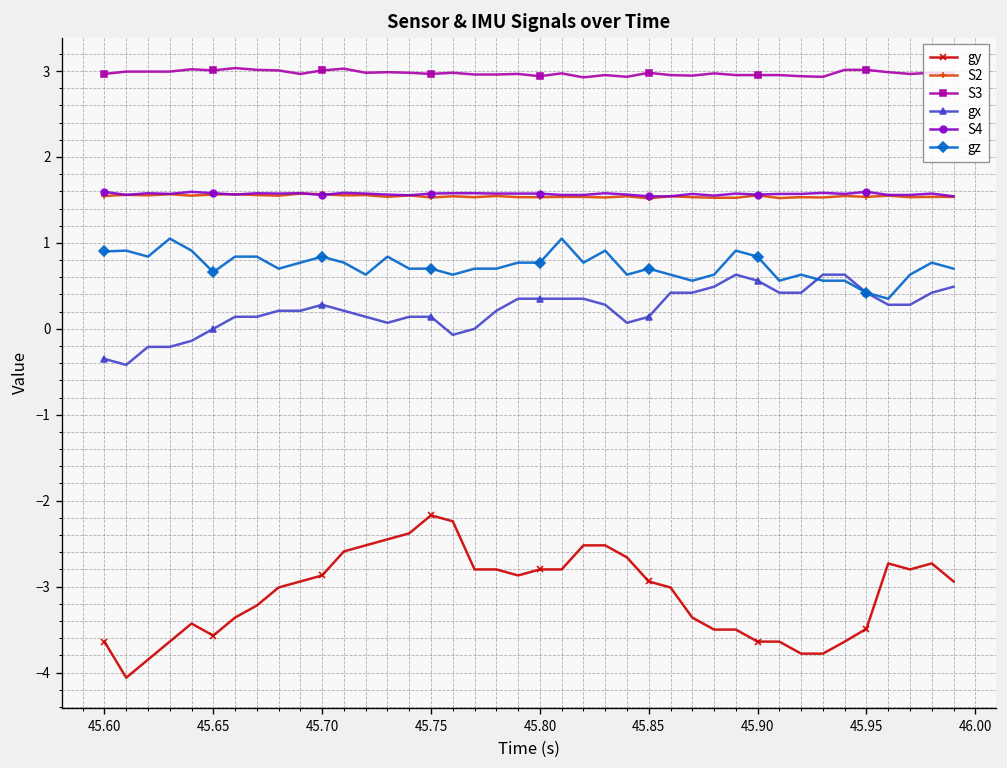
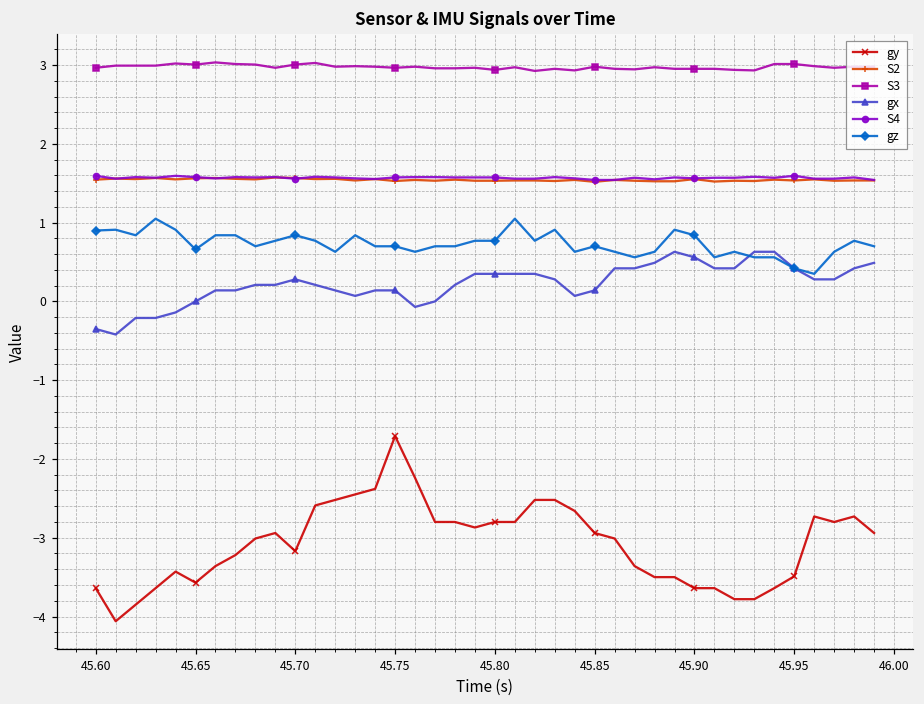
gy, 45.70: -2.9 -> -3.2
gy, 45.75: -2.2 -> -1.7
